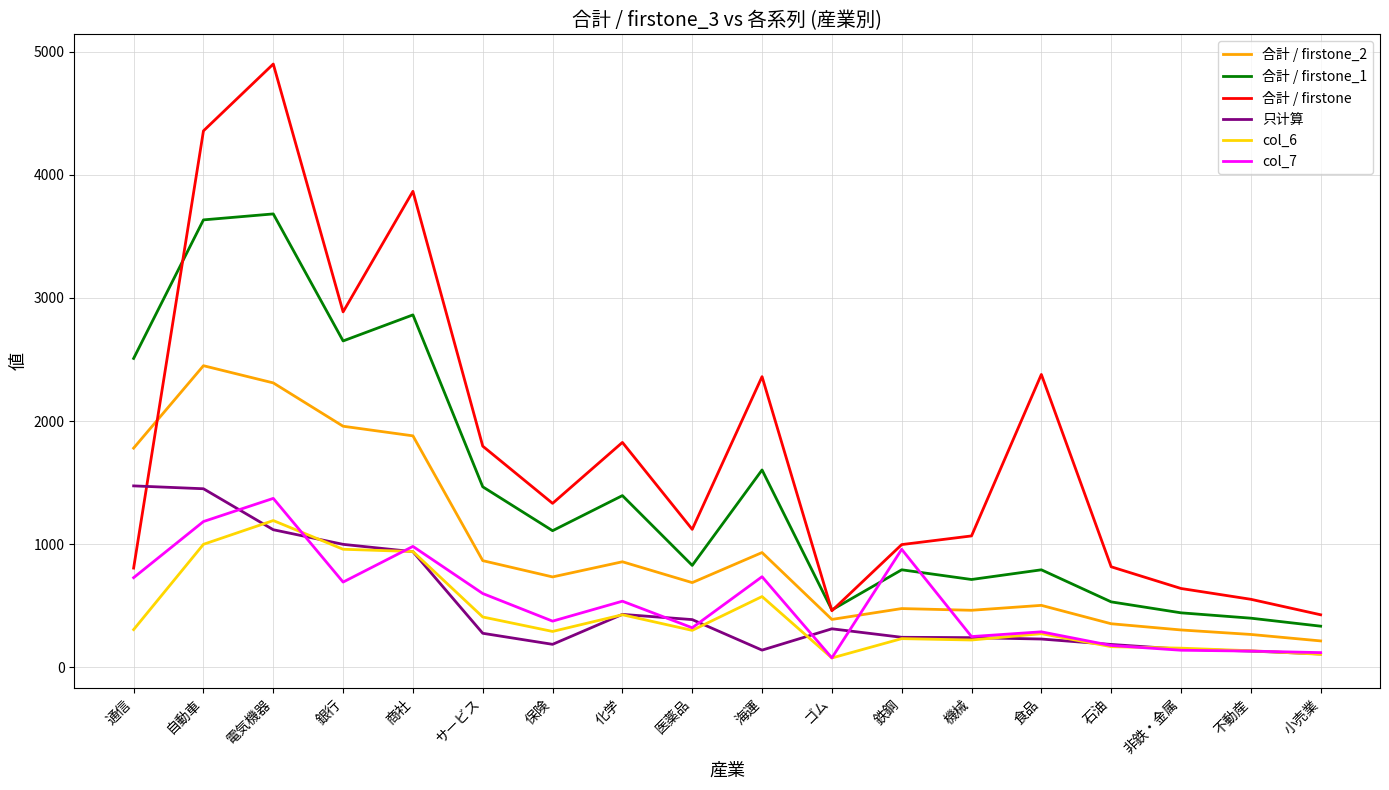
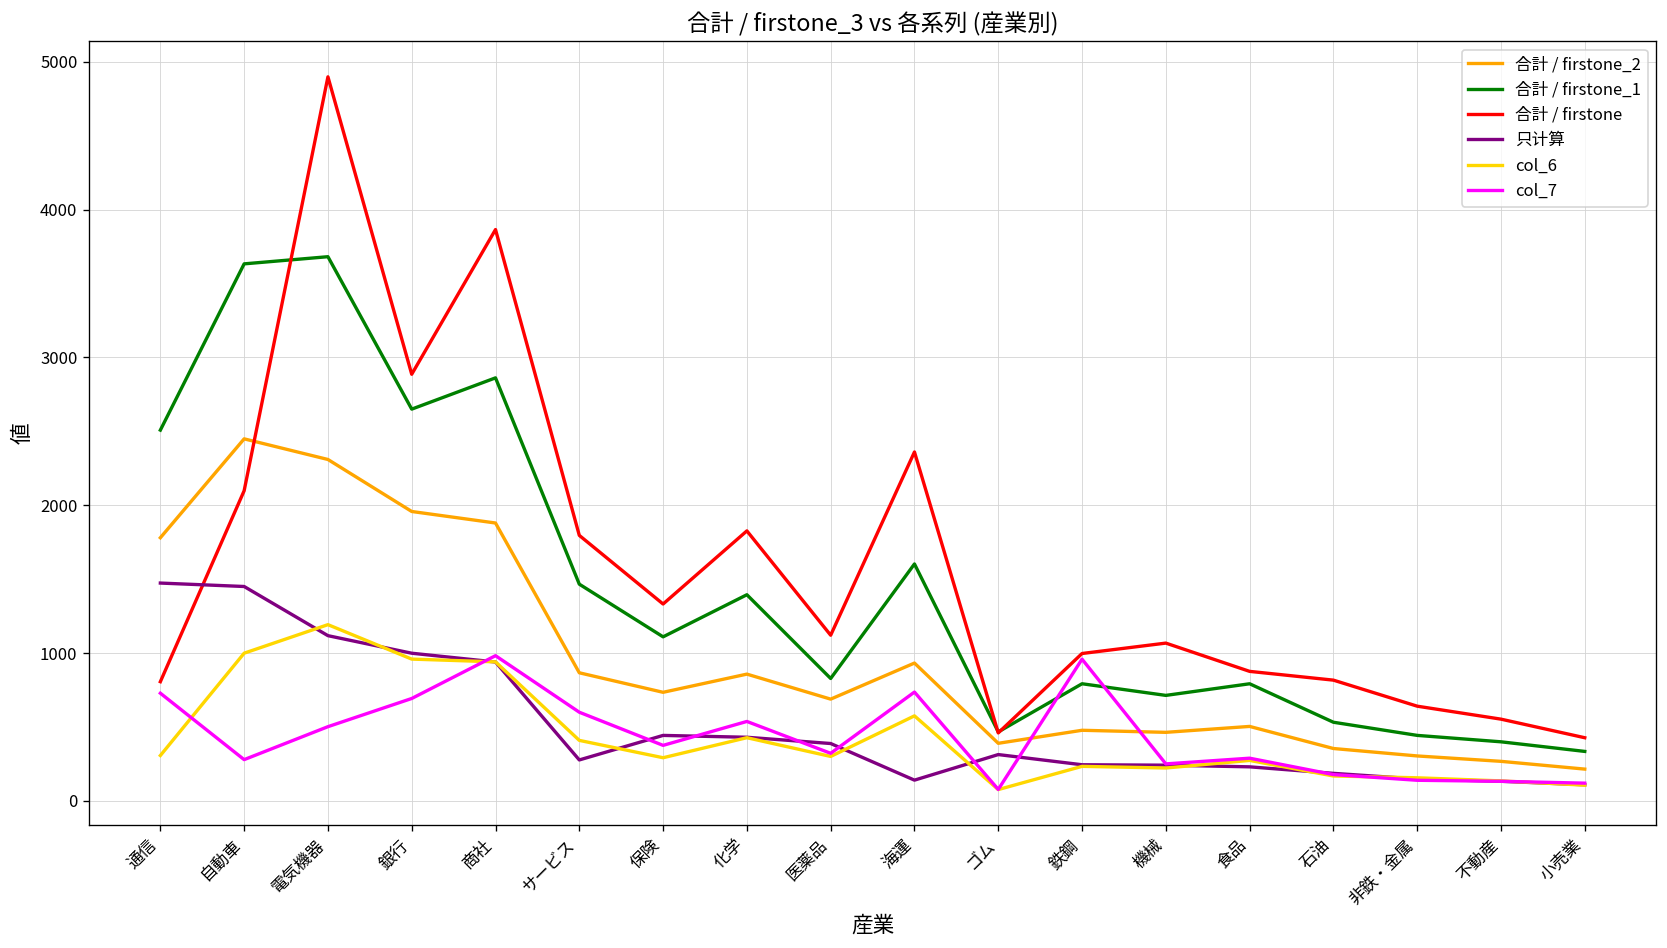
合計 / firstone, 自動車: 4360 -> 2100
col_7, 自動車: 1180 -> 280
col_7, 電気機器: 1370 -> 500
只计算, 保険: 190 -> 440
合計 / firstone, 食品: 2380 -> 880
